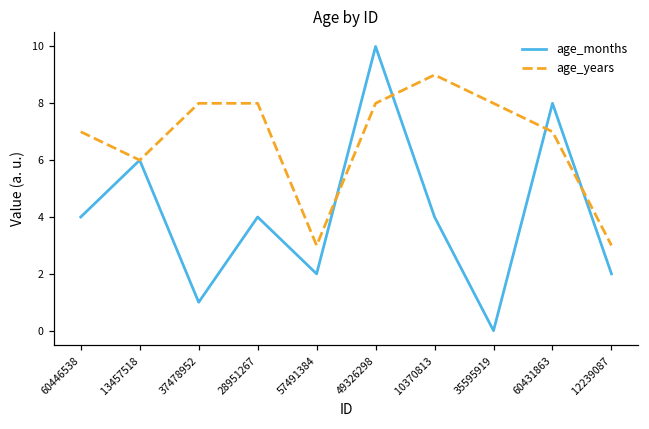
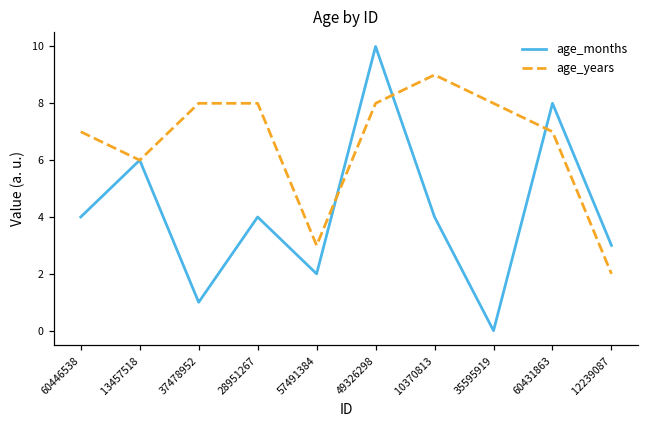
age_months, 12239087: 2 -> 3
age_years, 12239087: 3 -> 2
